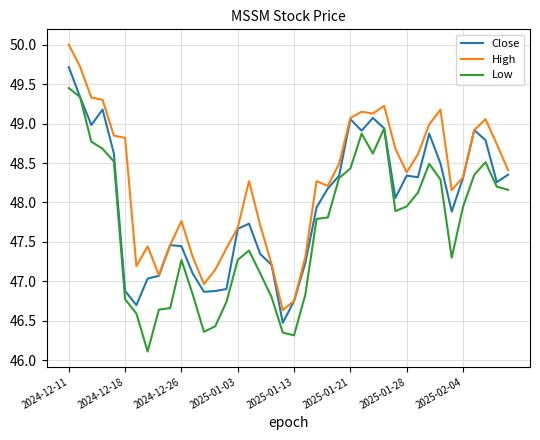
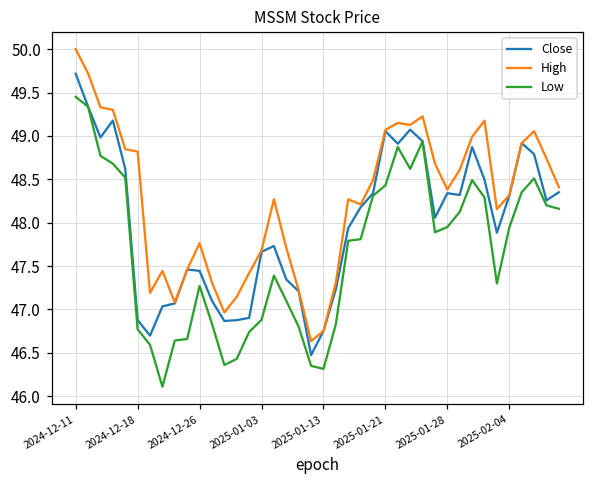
Low, 2025-01-03: 47.3 -> 46.9
